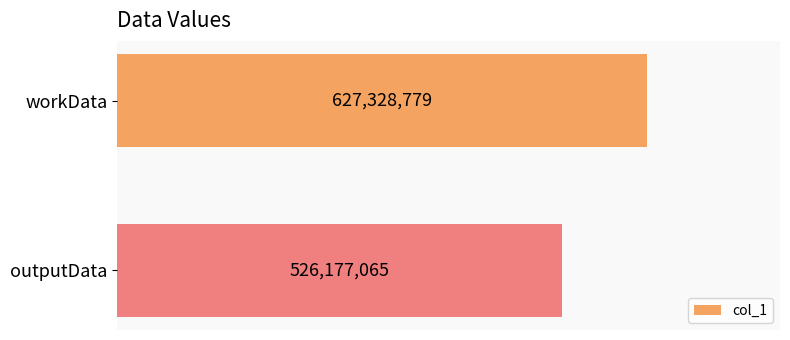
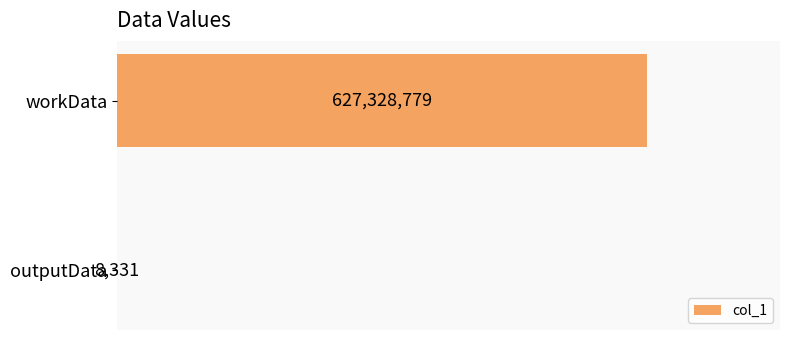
outputData: 526,177,065 -> 8,331
